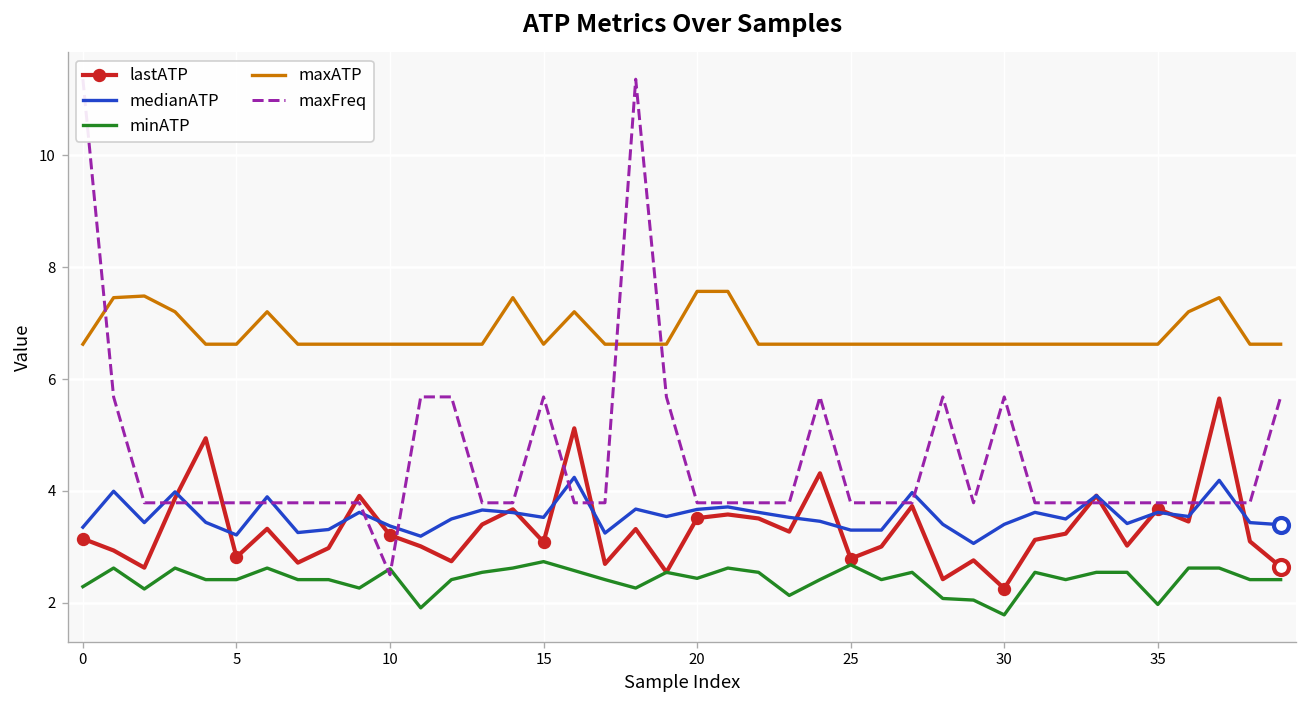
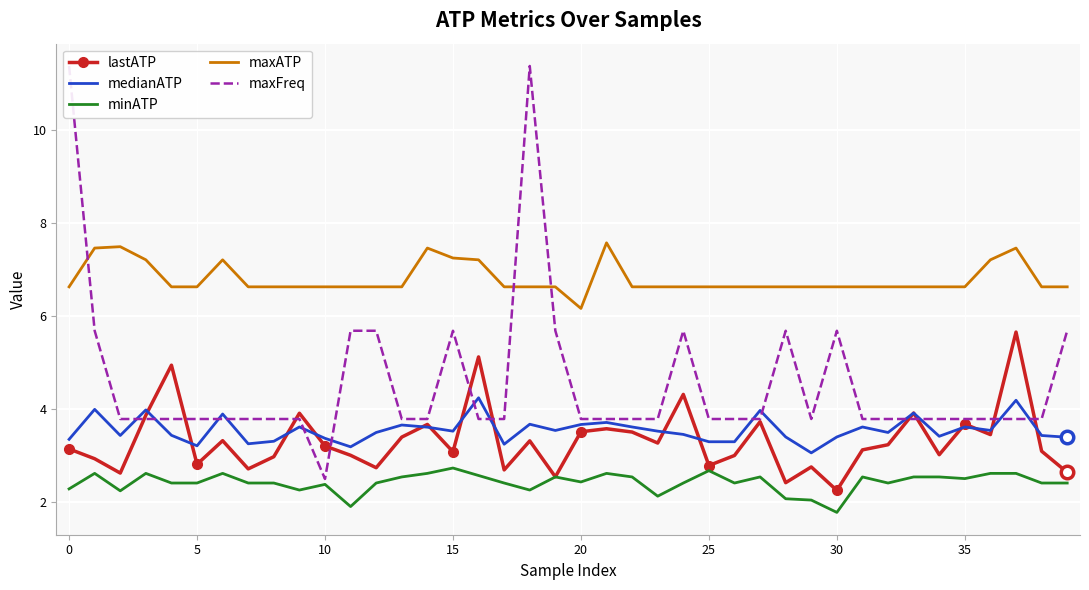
minATP, 10: 2.6 -> 2.4
maxATP, 15: 6.6 -> 7.2
maxATP, 20: 7.6 -> 6.2
minATP, 35: 2.0 -> 2.5
